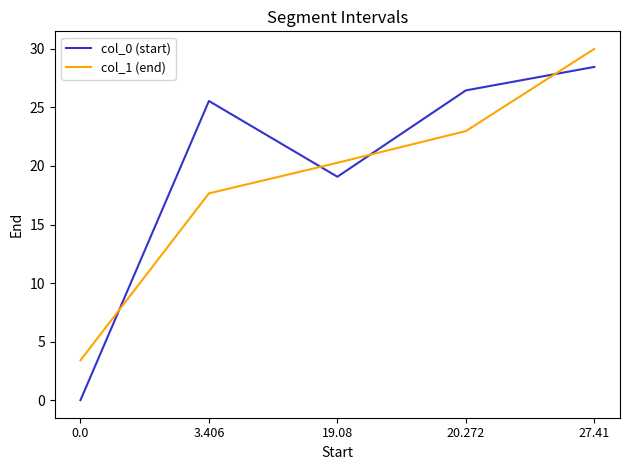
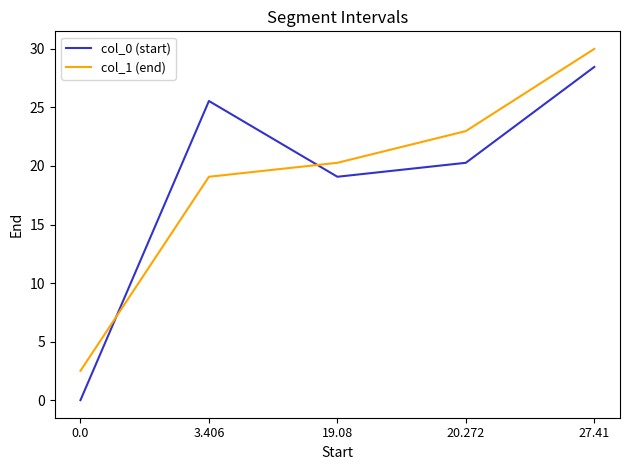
col_1 (end), 0.0: 3.4 -> 2.5
col_1 (end), 3.406: 17.7 -> 19.1
col_0 (start), 20.272: 26.5 -> 20.3
